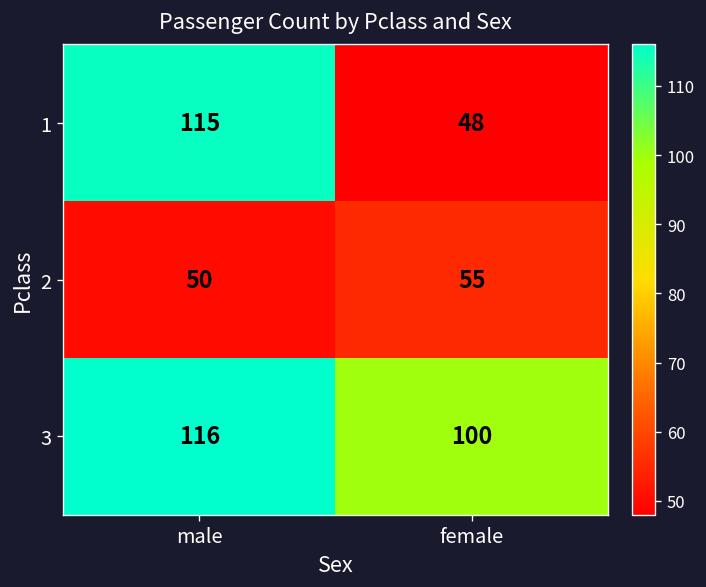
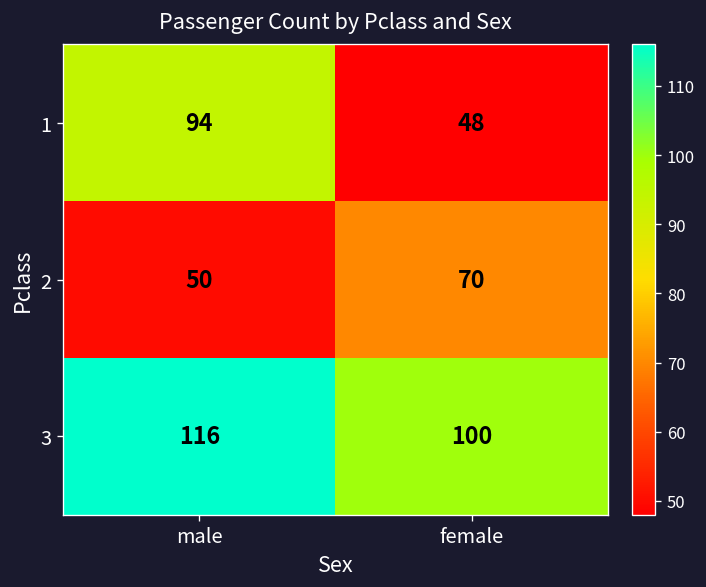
1, male: 115 -> 94
2, female: 55 -> 70
